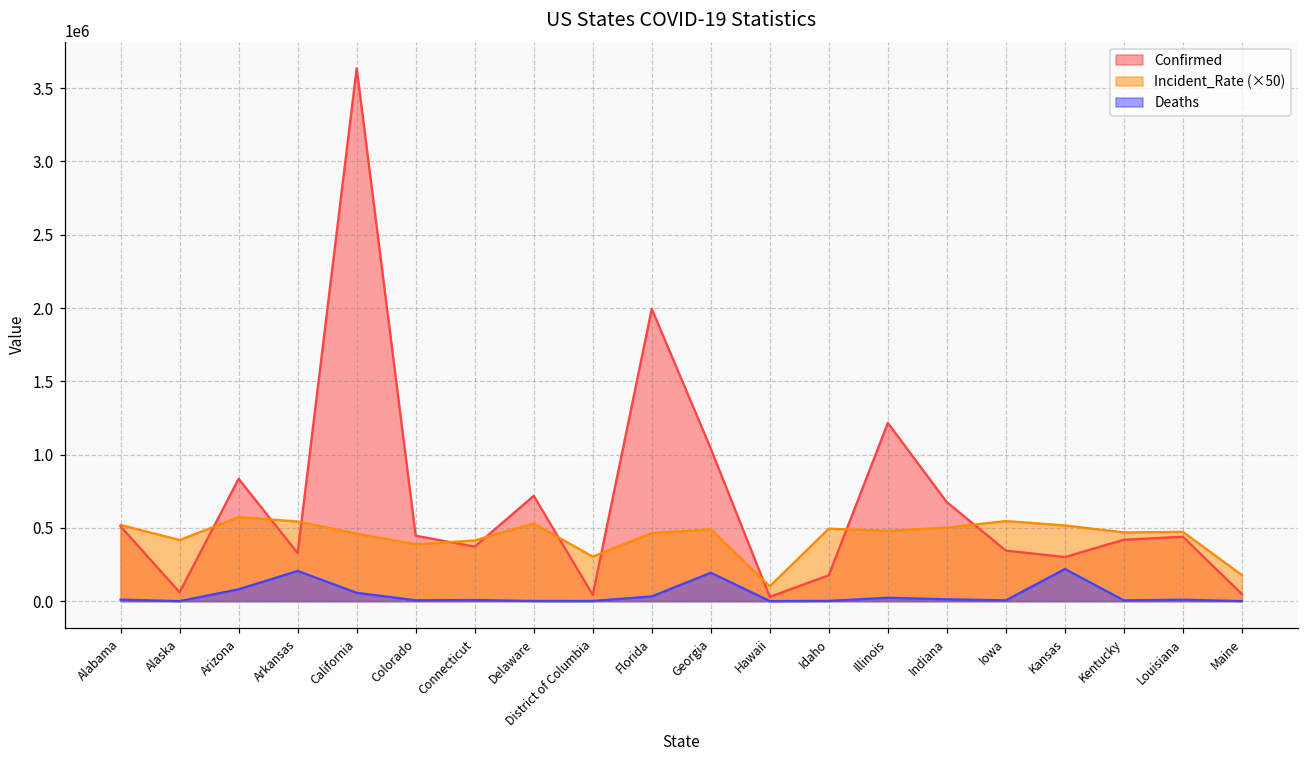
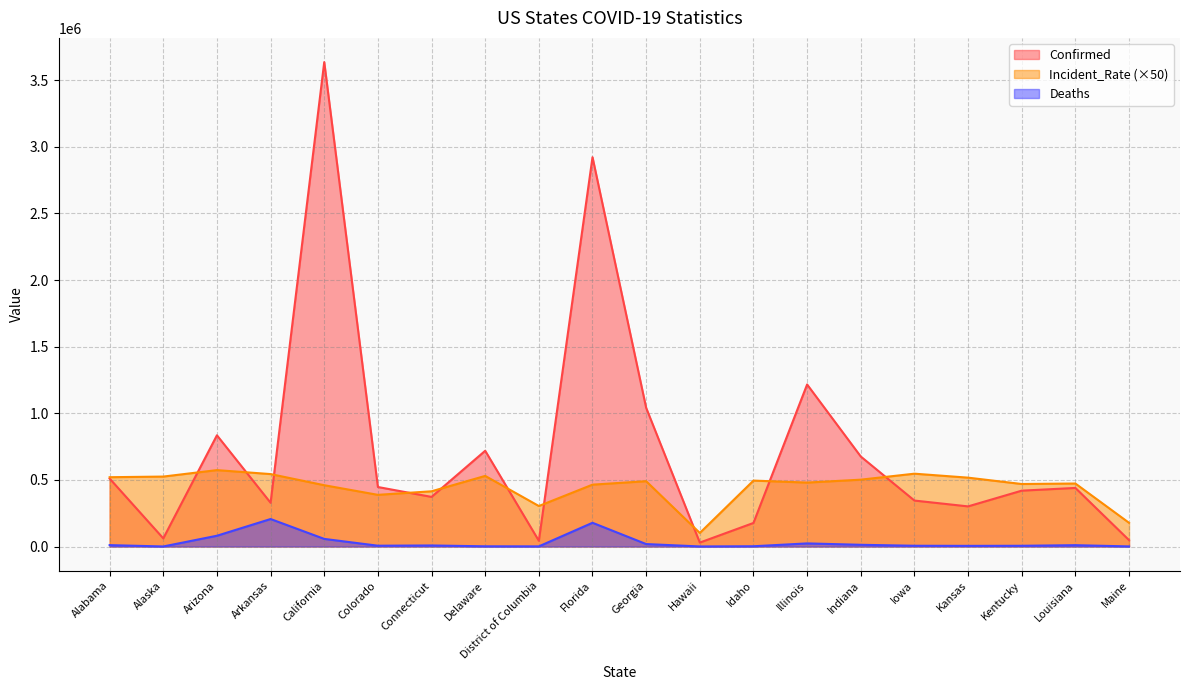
Incident_Rate (×50), Alaska: 420000 -> 520000
Confirmed, Florida: 1990000 -> 2920000
Deaths, Florida: 30000 -> 180000
Deaths, Georgia: 190000 -> 20000
Deaths, Kansas: 220000 -> 0
